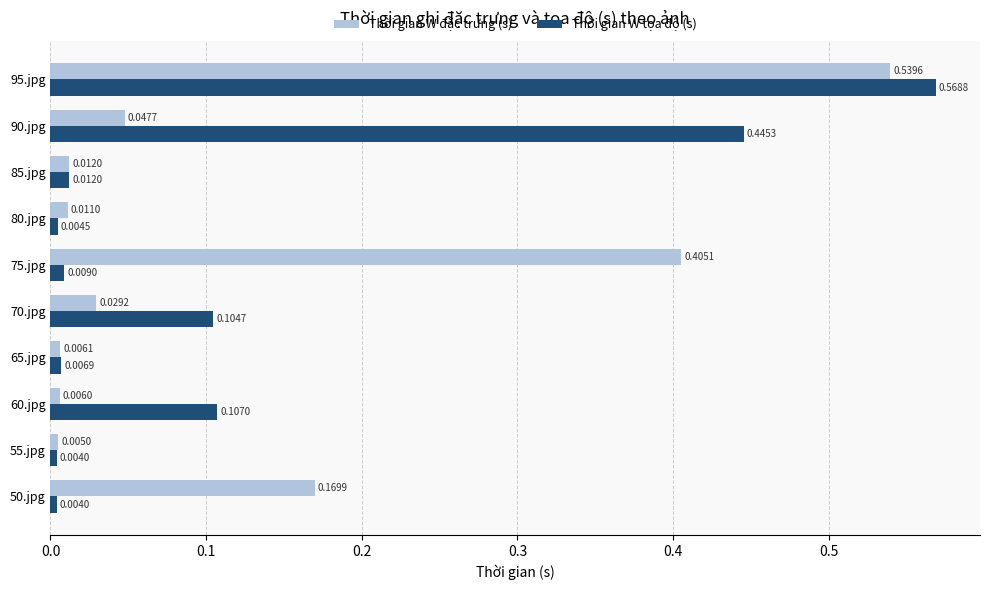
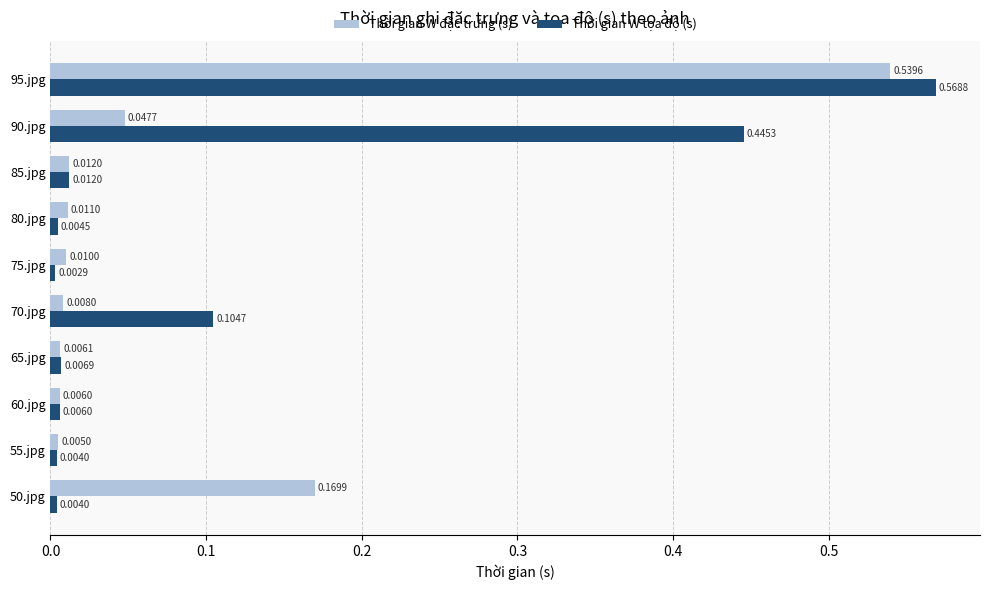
Thời gian W đặc trưng (s), 75.jpg: 0.4051 -> 0.0100
Thời gian W tọa độ (s), 75.jpg: 0.0090 -> 0.0029
Thời gian W đặc trưng (s), 70.jpg: 0.0292 -> 0.0080
Thời gian W tọa độ (s), 60.jpg: 0.1070 -> 0.0060
